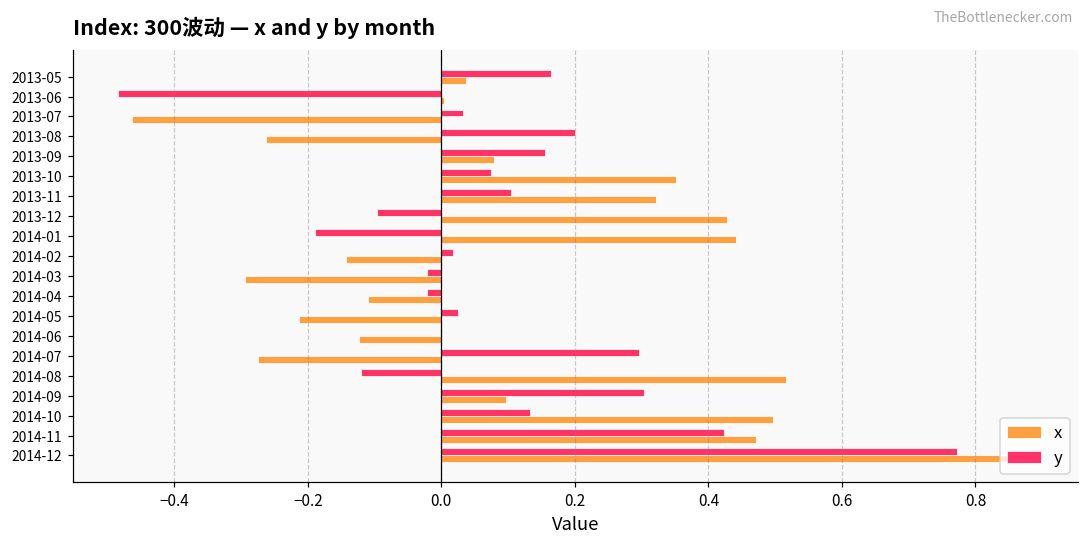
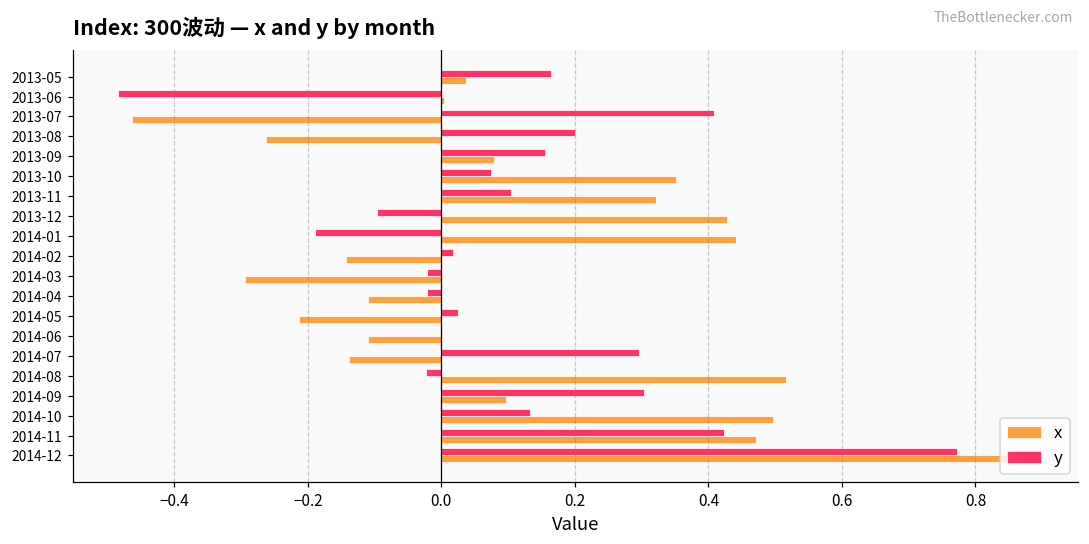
y, 2013-07: 0.03 -> 0.41
x, 2014-06: -0.12 -> -0.11
x, 2014-07: -0.27 -> -0.14
y, 2014-08: -0.12 -> -0.02
